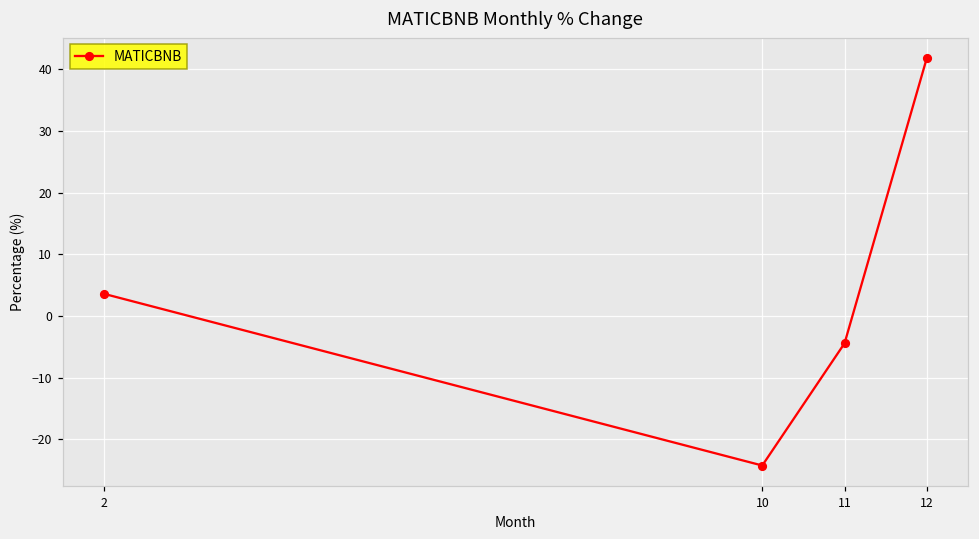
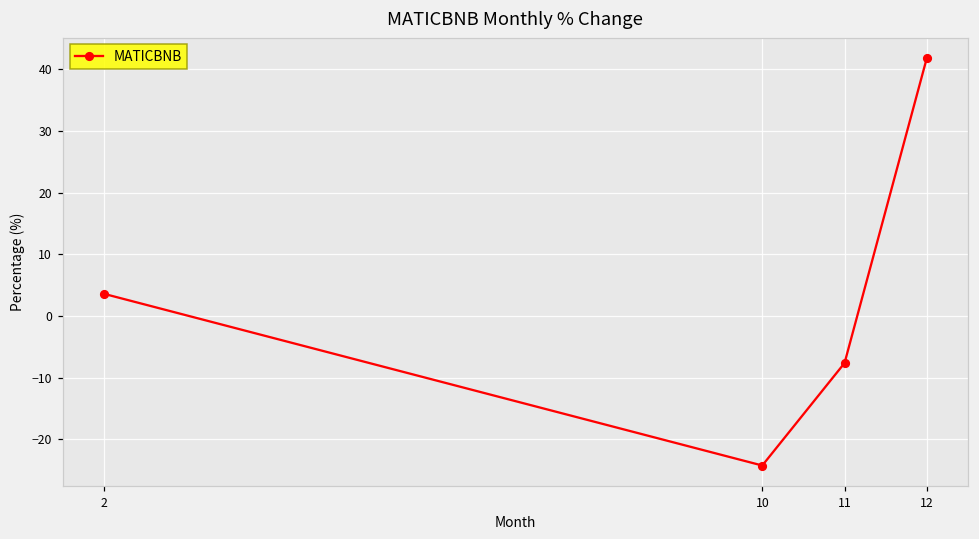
11: -4 -> -8
